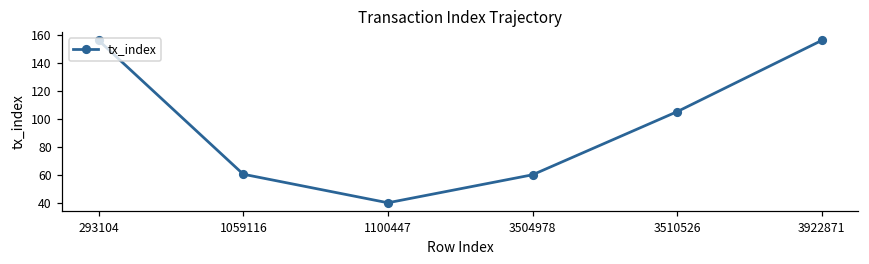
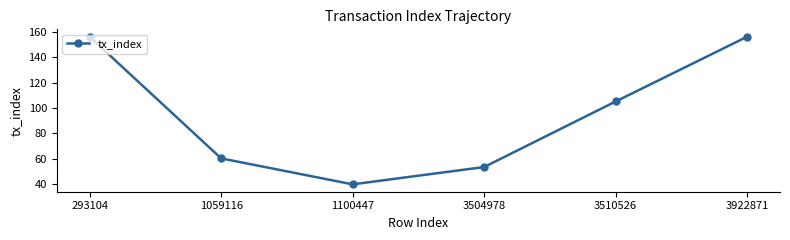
3504978: 60 -> 54
